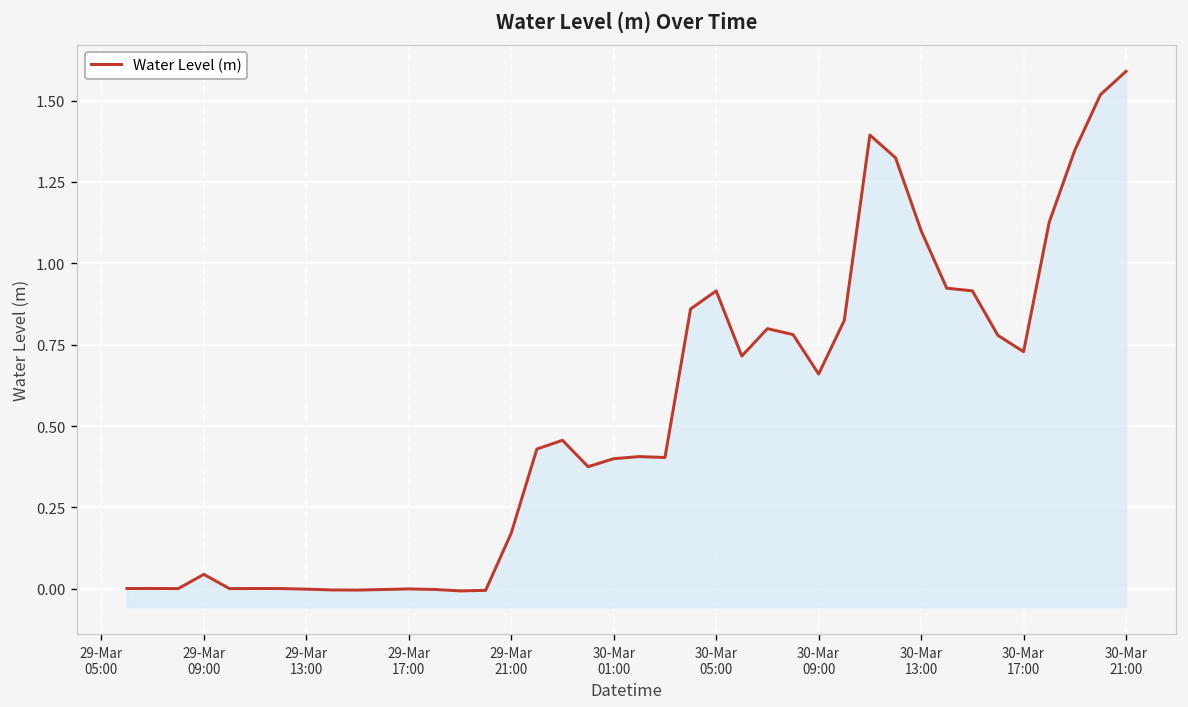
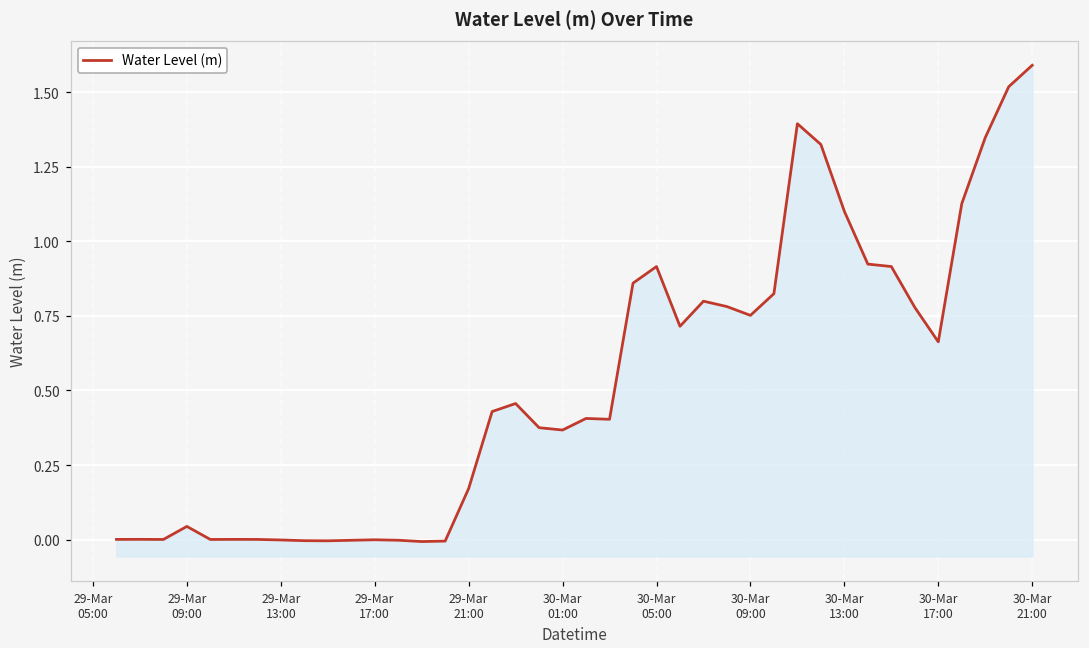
30-Mar 01:00: 0.40 -> 0.37
30-Mar 09:00: 0.66 -> 0.75
30-Mar 17:00: 0.73 -> 0.66
